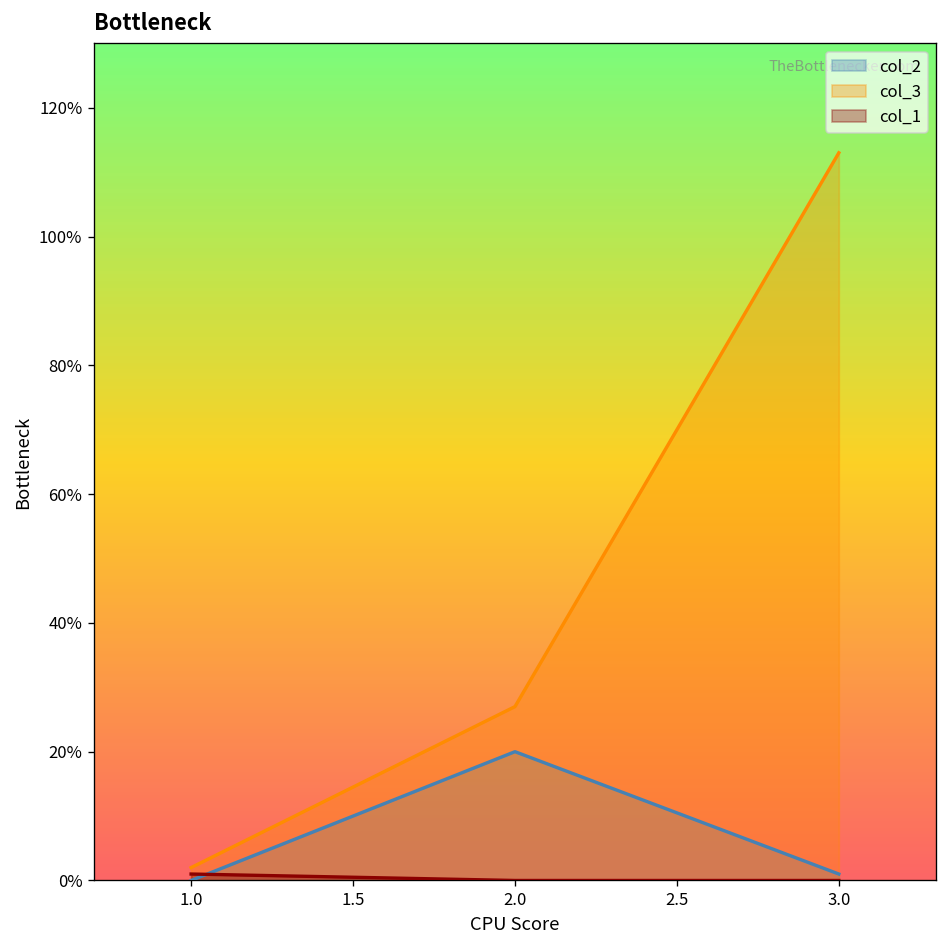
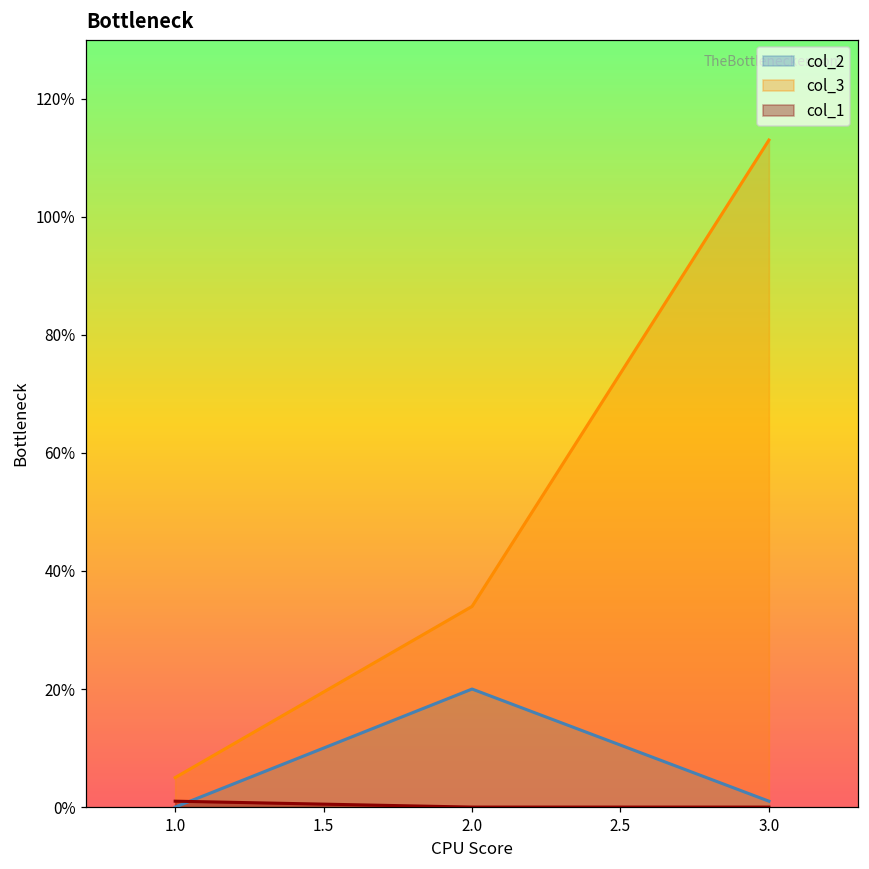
col_3, 1.0: 2% -> 5%
col_3, 2.0: 27% -> 34%
